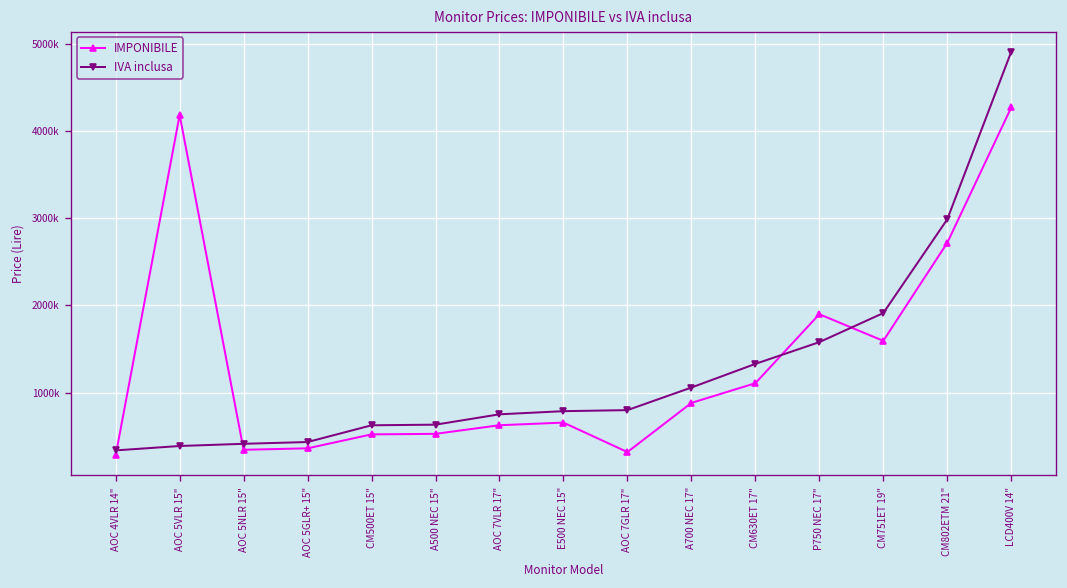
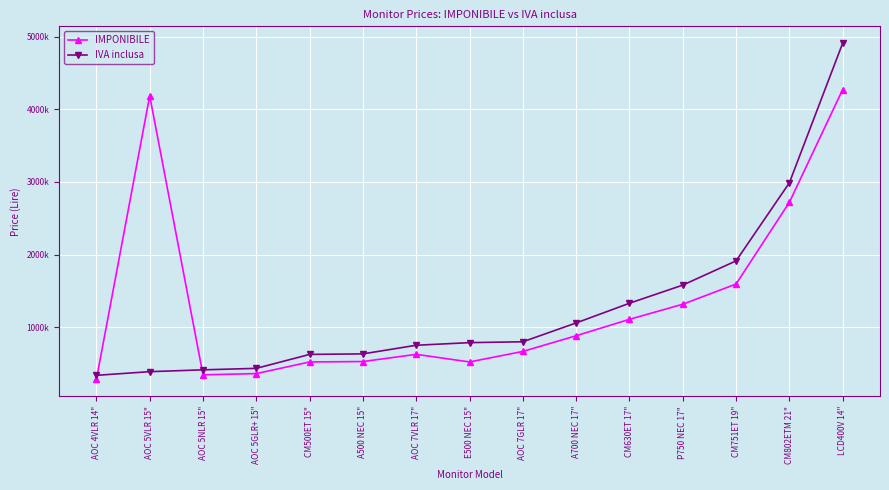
IMPONIBILE, E500 NEC 15": 700000 -> 500000
IMPONIBILE, AOC 7GLR 17": 300000 -> 700000
IMPONIBILE, P750 NEC 17": 1900000 -> 1300000
